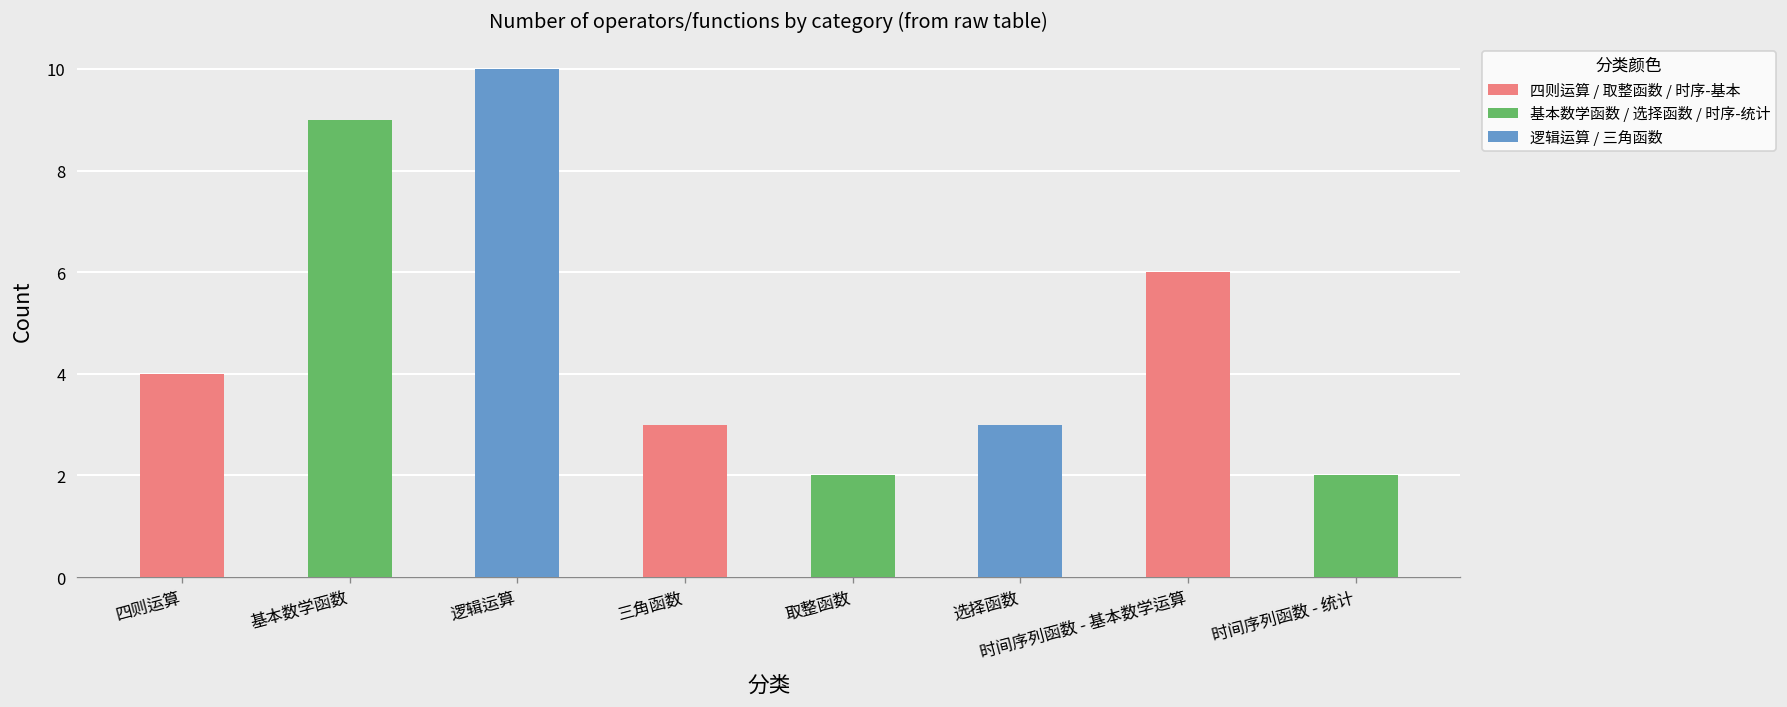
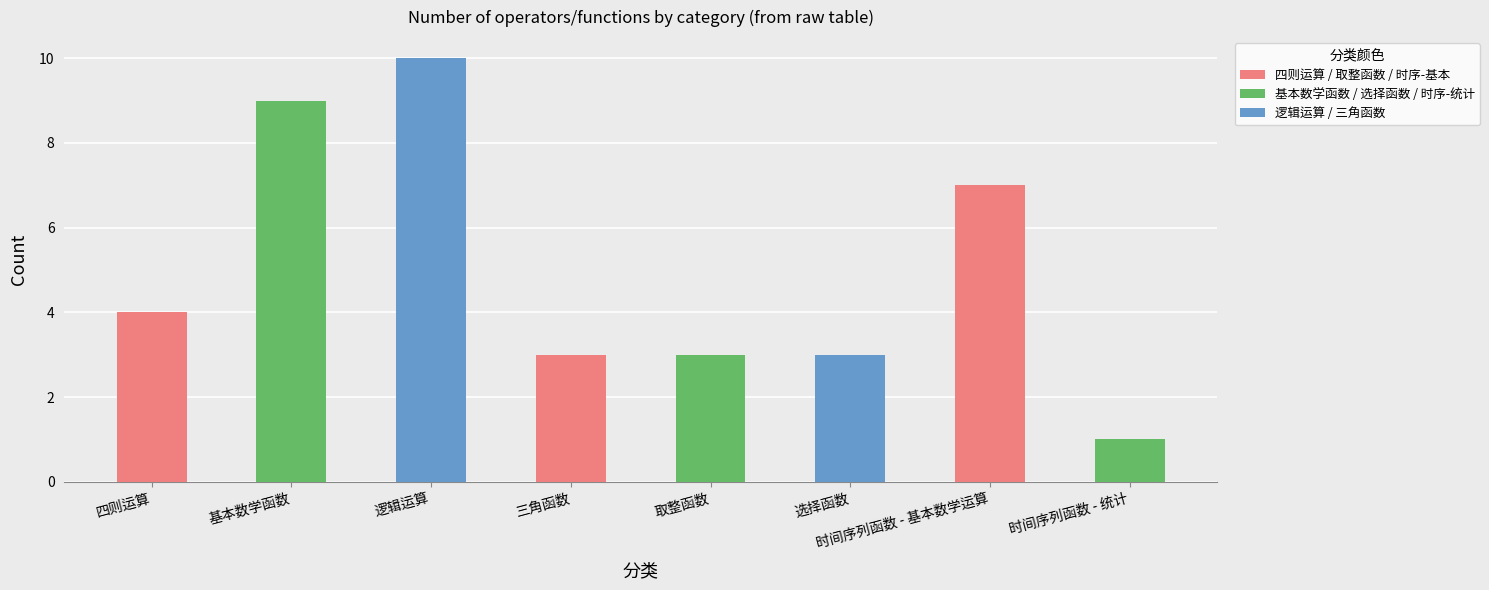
取整函数: 2 -> 3
时间序列函数 - 基本数学运算: 6 -> 7
时间序列函数 - 统计: 2 -> 1
